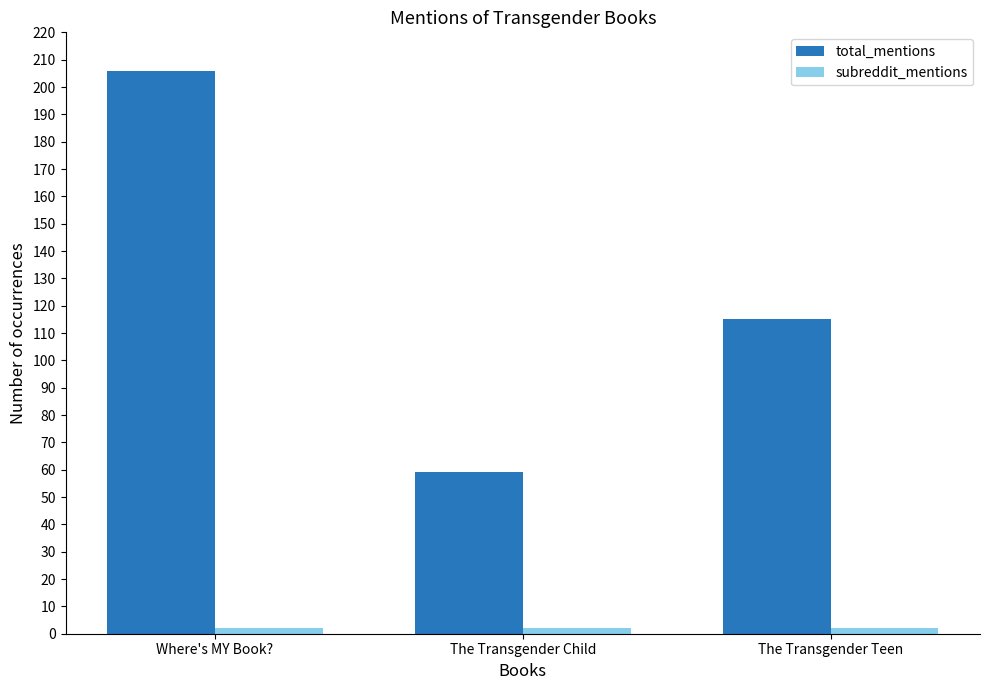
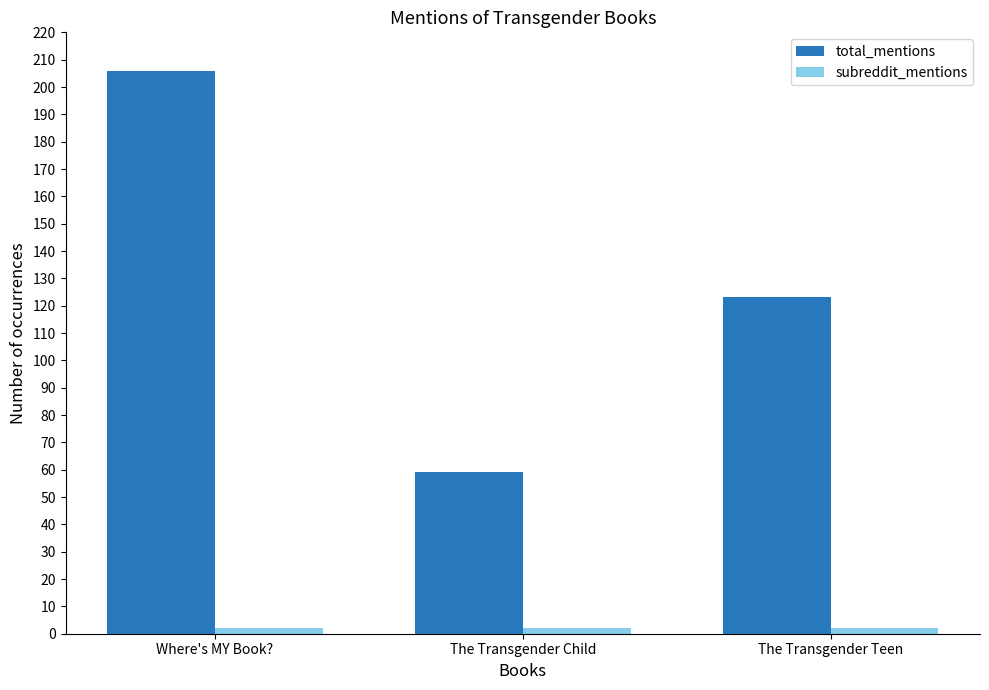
total_mentions, The Transgender Teen: 115 -> 123
